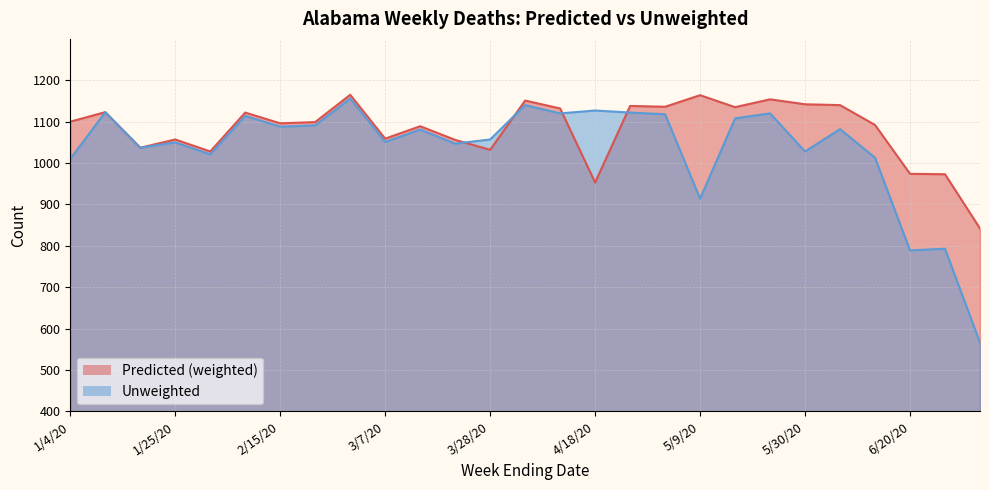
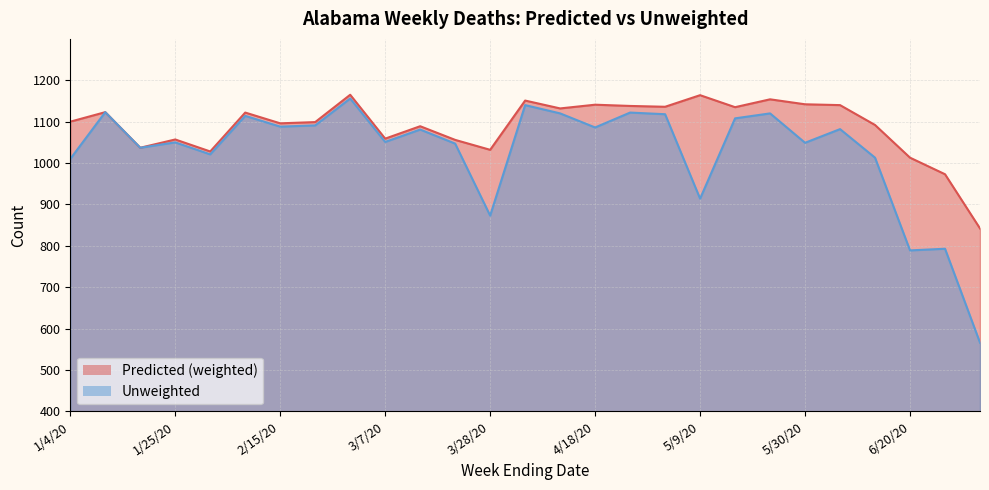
Unweighted, 3/28/20: 1060 -> 870
Predicted (weighted), 4/18/20: 950 -> 1140
Unweighted, 4/18/20: 1130 -> 1090
Unweighted, 5/30/20: 1030 -> 1050
Predicted (weighted), 6/20/20: 970 -> 1010
